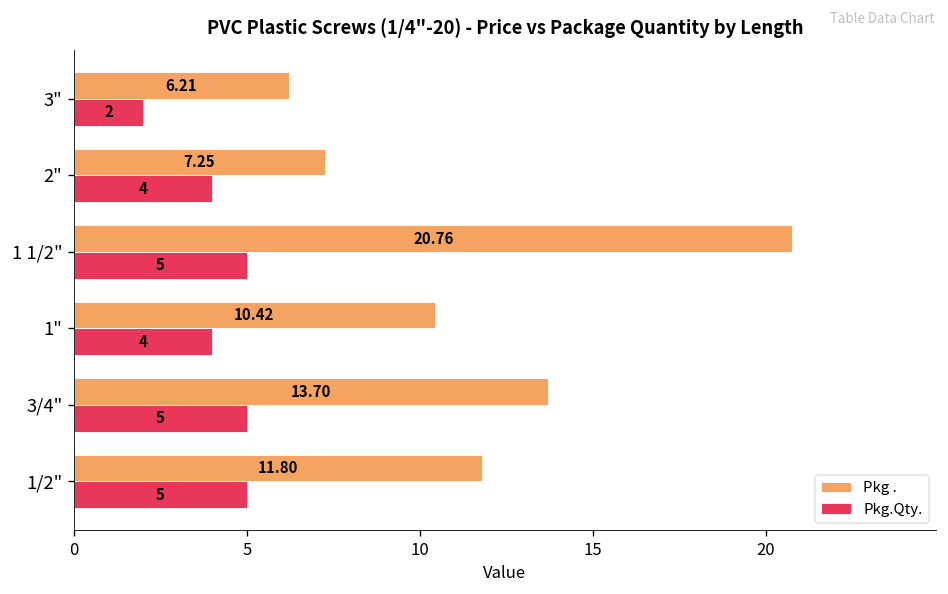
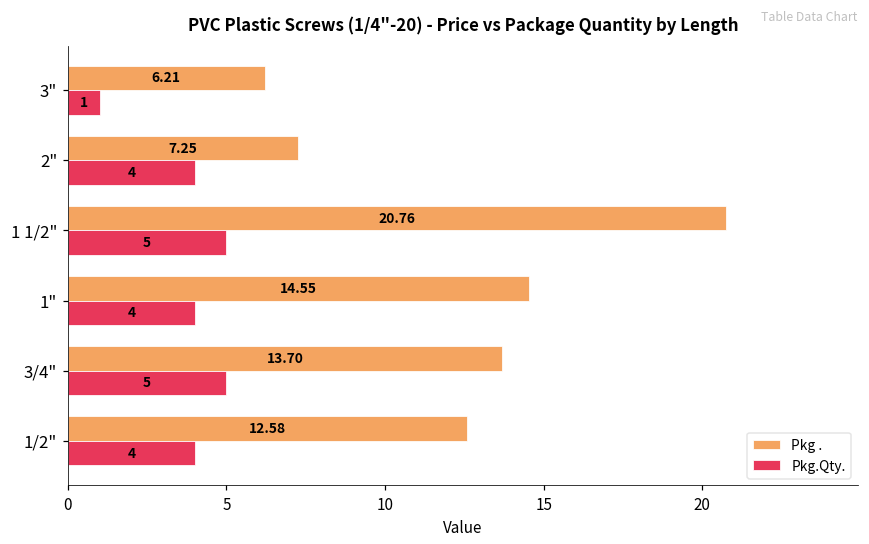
Pkg.Qty., 3": 2 -> 1
Pkg ., 1": 10.42 -> 14.55
Pkg ., 1/2": 11.80 -> 12.58
Pkg.Qty., 1/2": 5 -> 4
